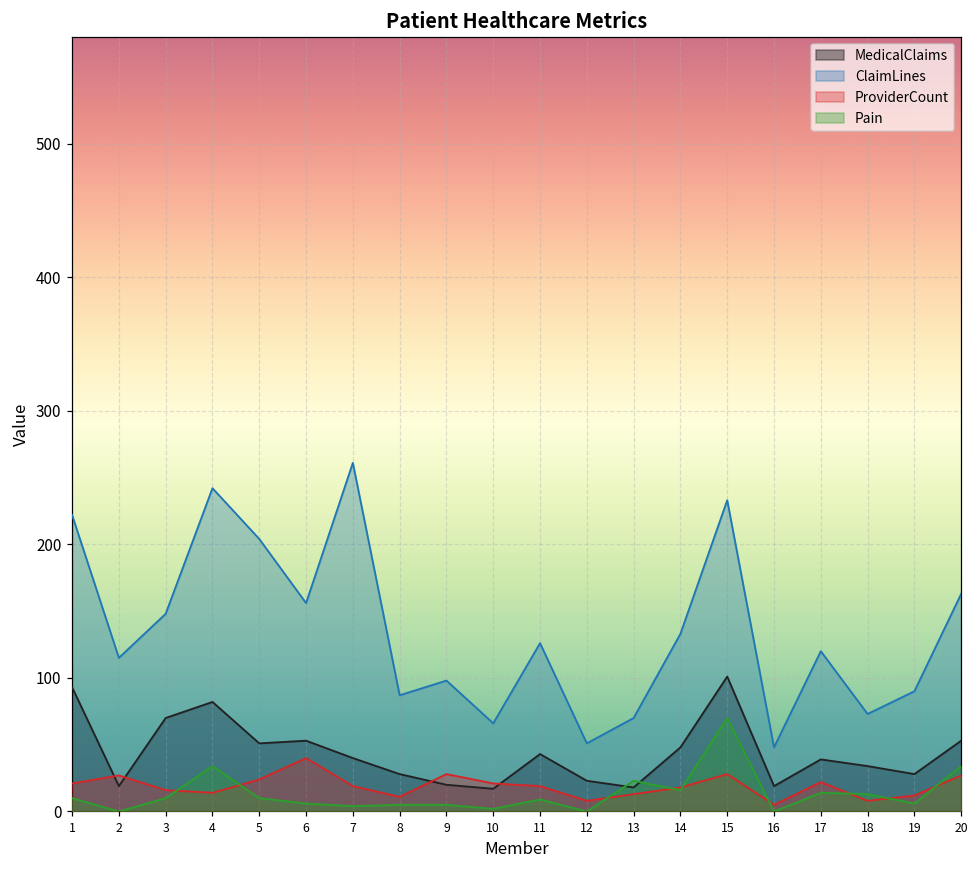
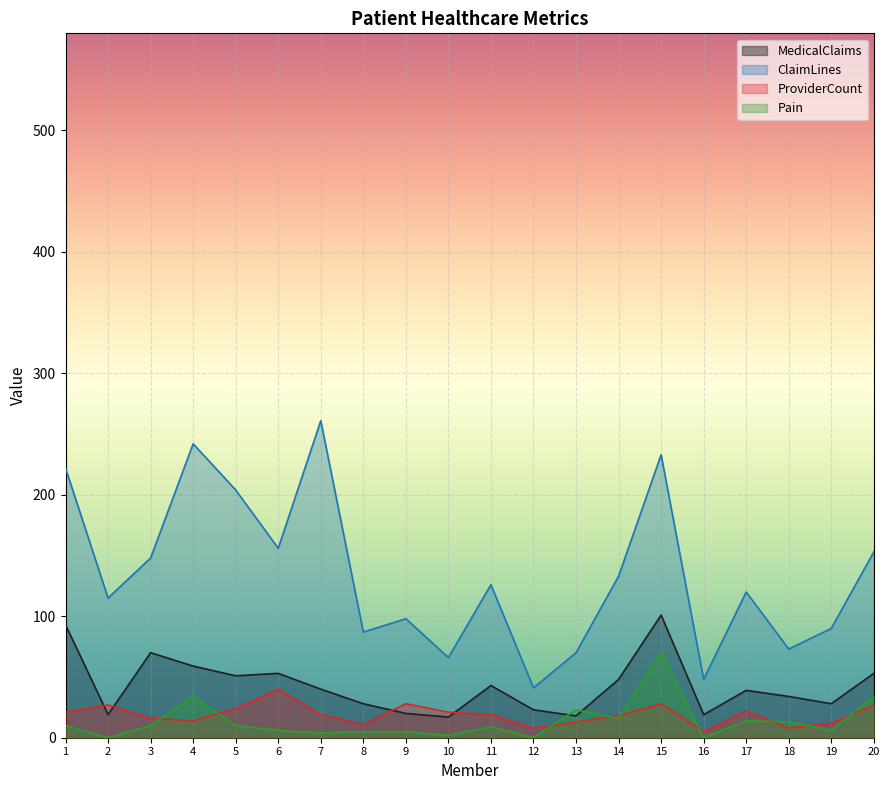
MedicalClaims, 4: 82 -> 59
ClaimLines, 12: 51 -> 41
ClaimLines, 20: 163 -> 153
